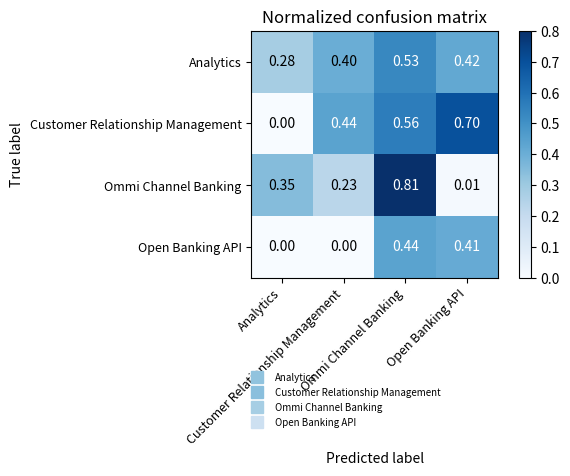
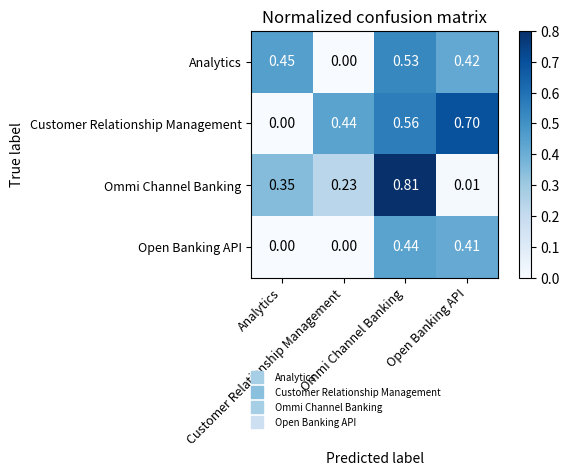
Analytics, Analytics: 0.28 -> 0.45
Analytics, Customer Relationship Management: 0.40 -> 0.00
